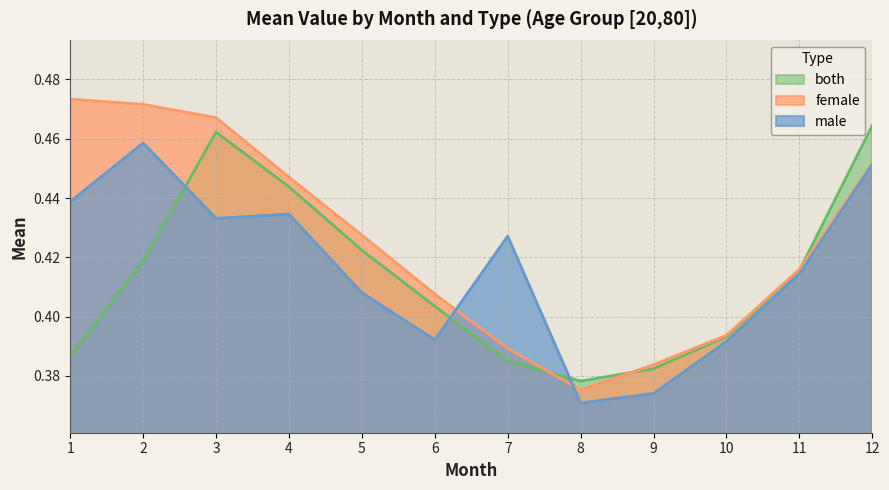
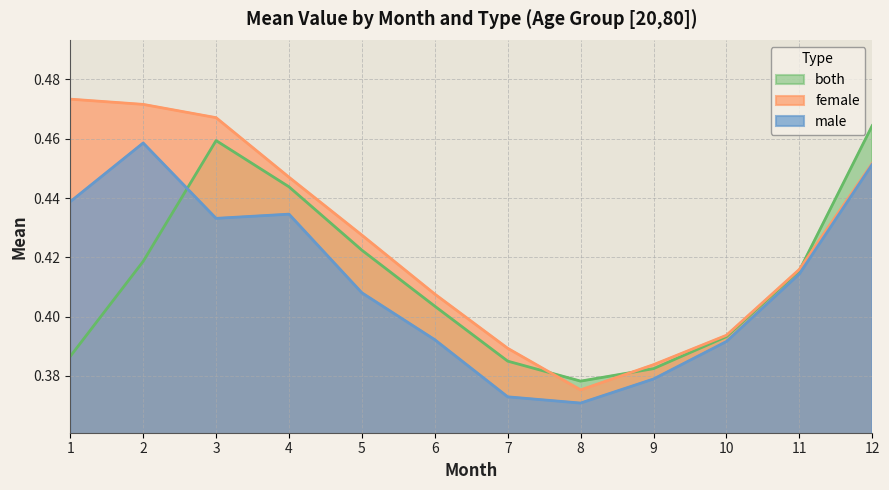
both, 3: 0.462 -> 0.459
male, 7: 0.427 -> 0.373
male, 9: 0.374 -> 0.379
